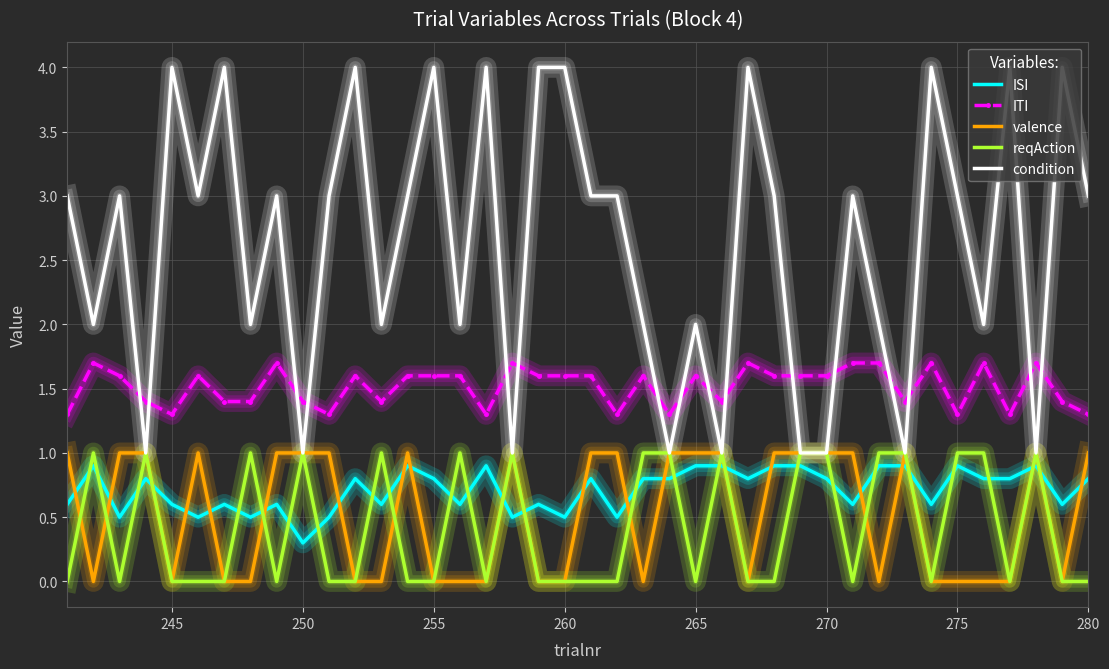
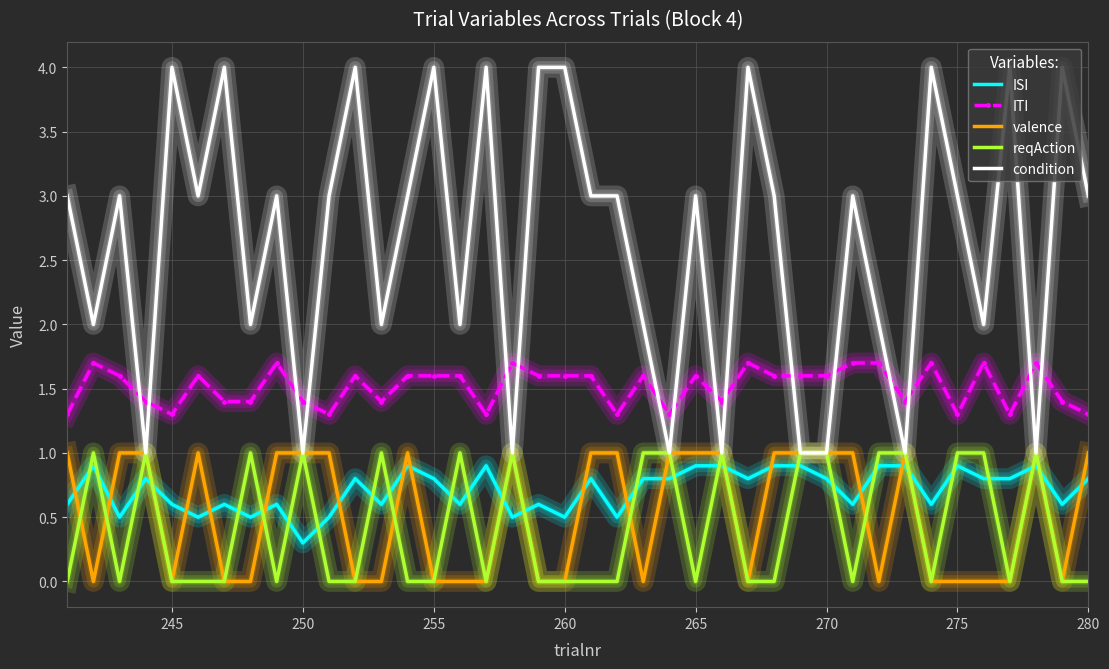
condition, 265: 2 -> 3
